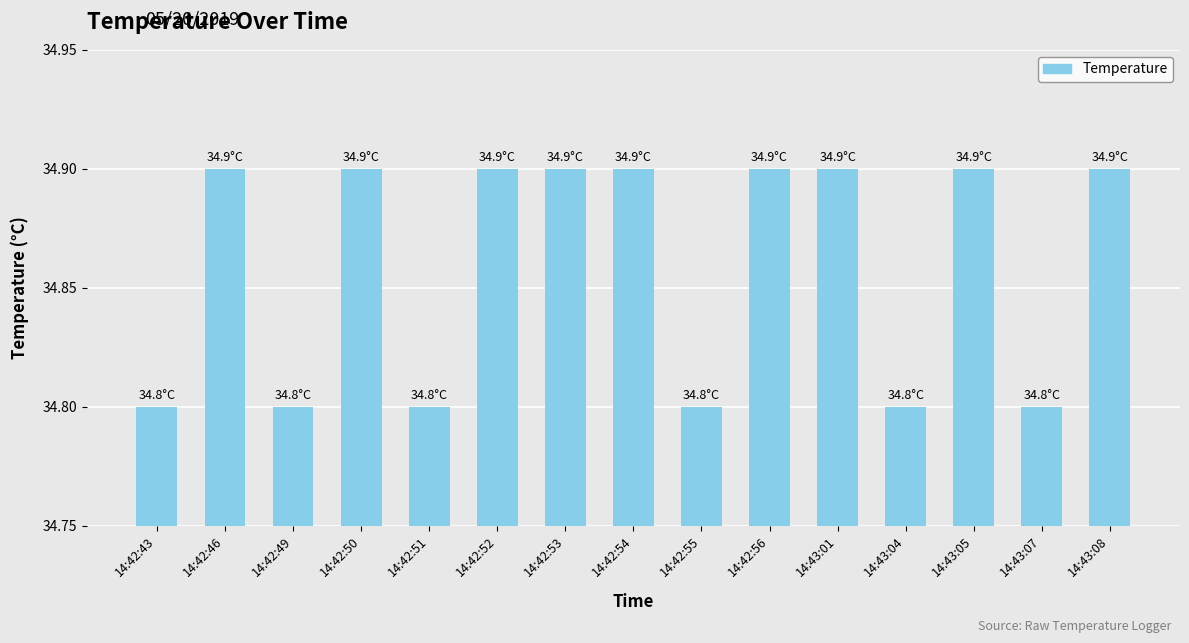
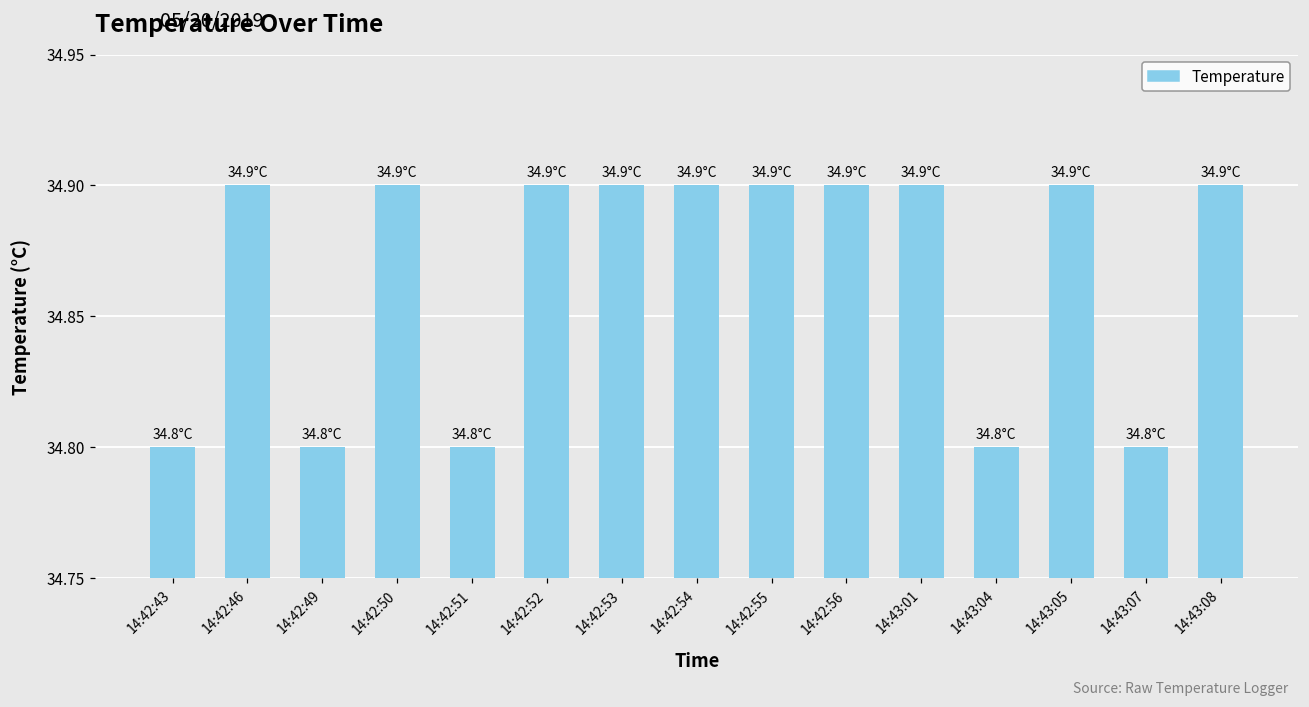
14:42:55: 34.8°C -> 34.9°C
